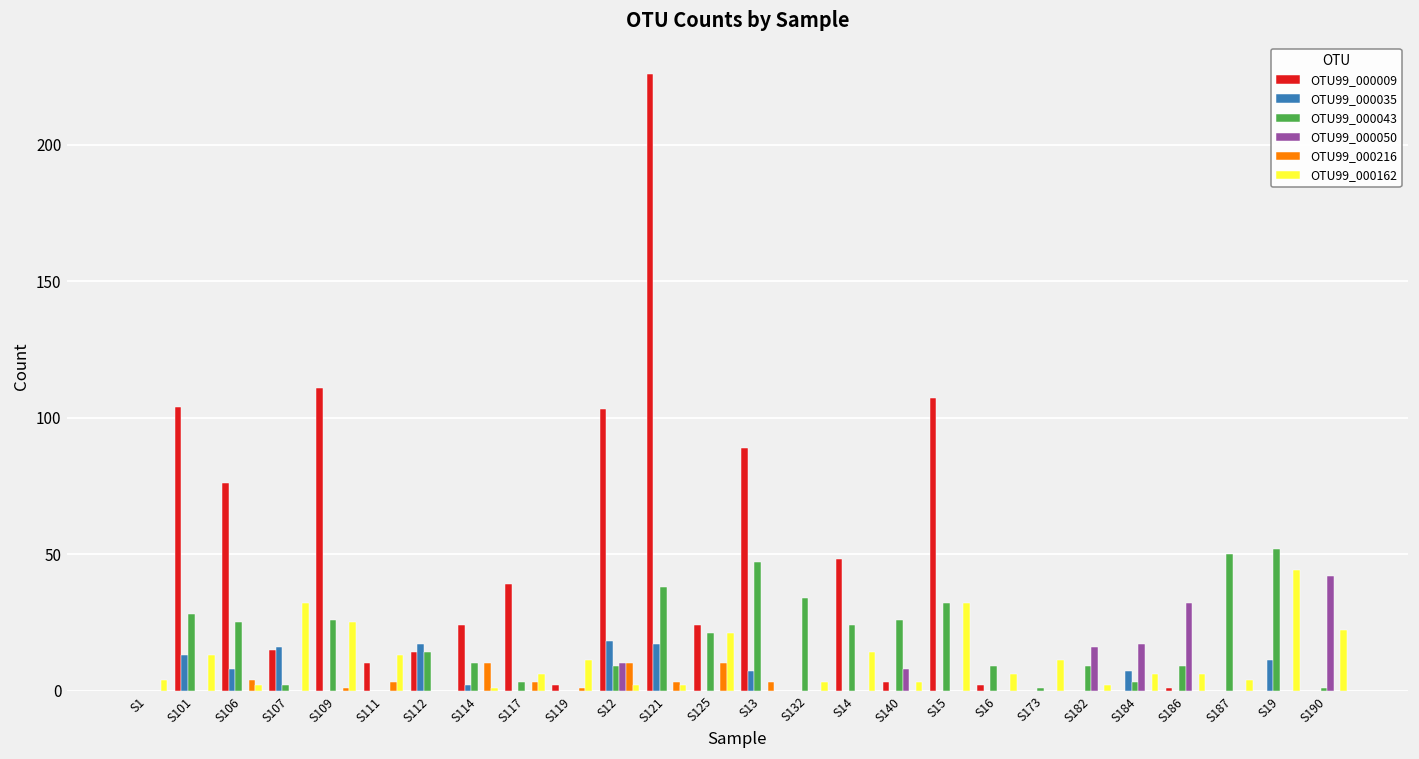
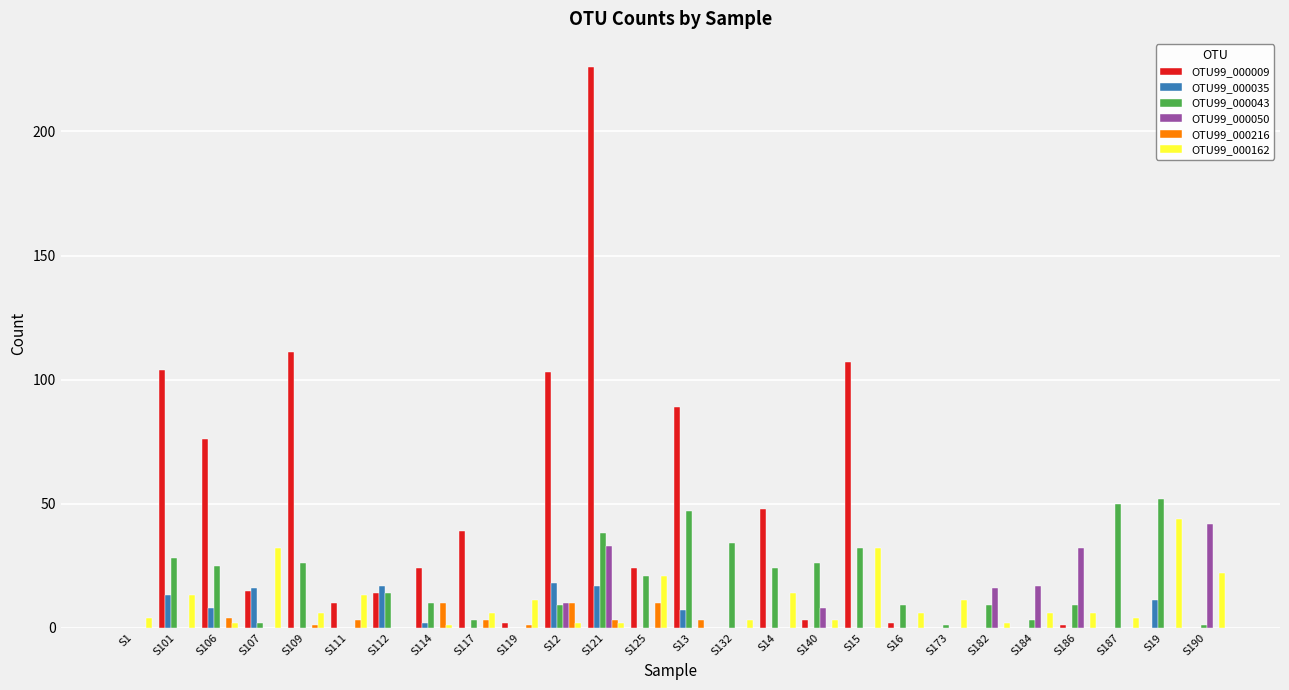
OTU99_000162, S109: 25 -> 6
OTU99_000050, S121: 0 -> 33
OTU99_000035, S184: 7 -> 0
